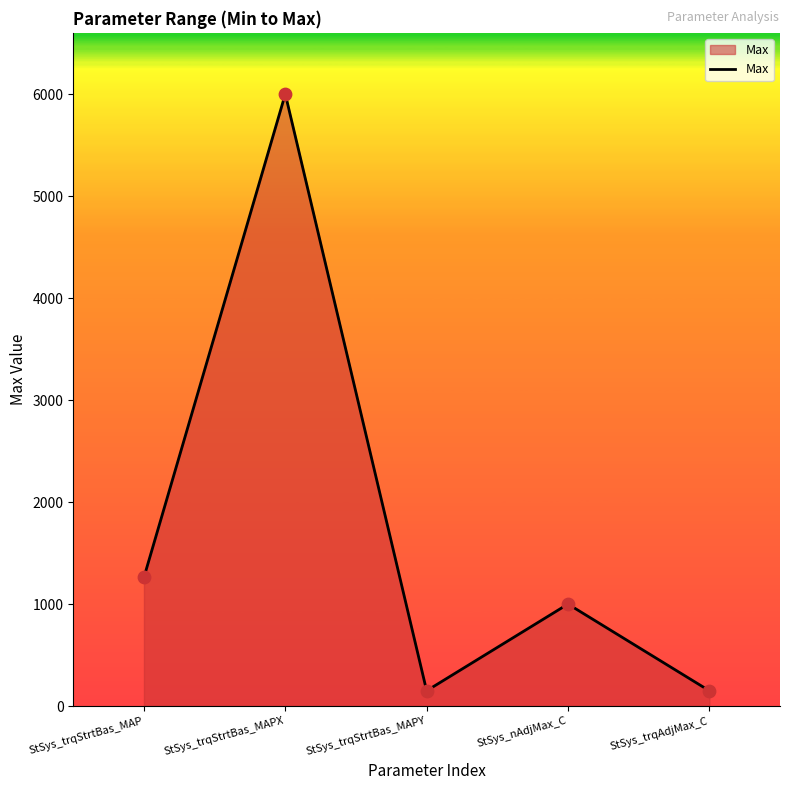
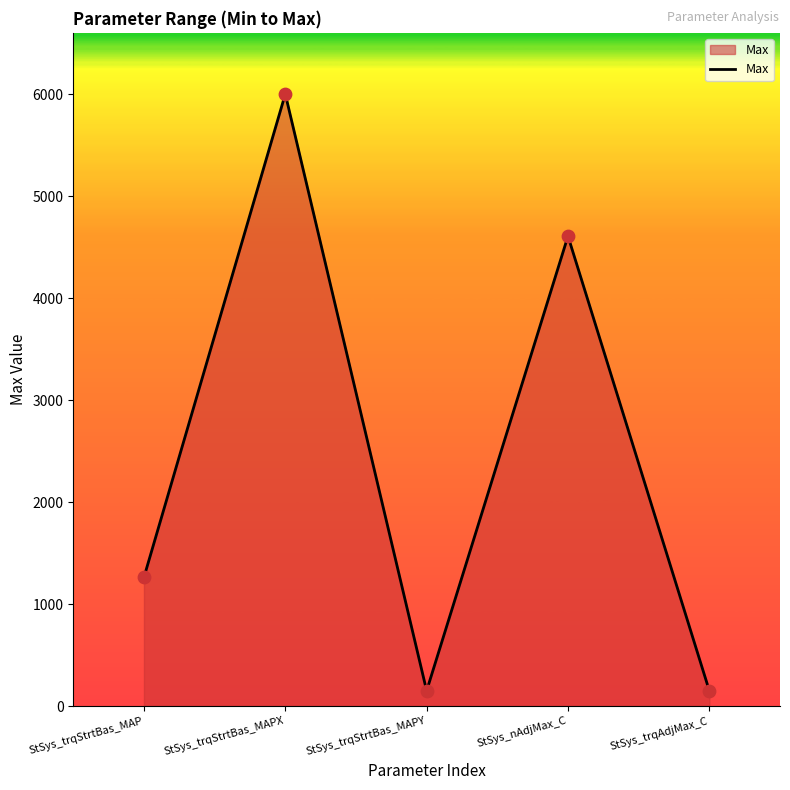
StSys_nAdjMax_C: 1000 -> 4610
